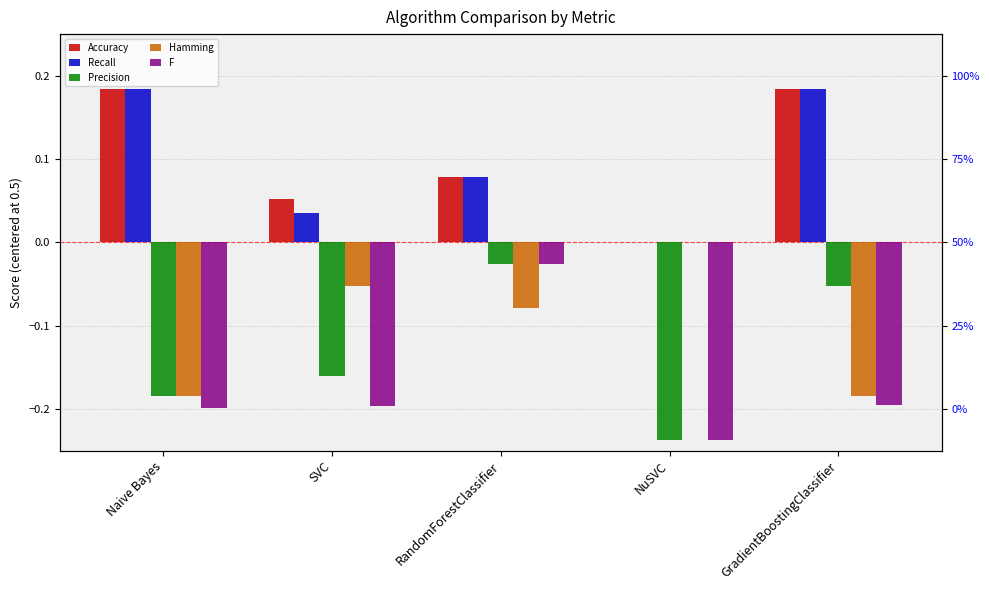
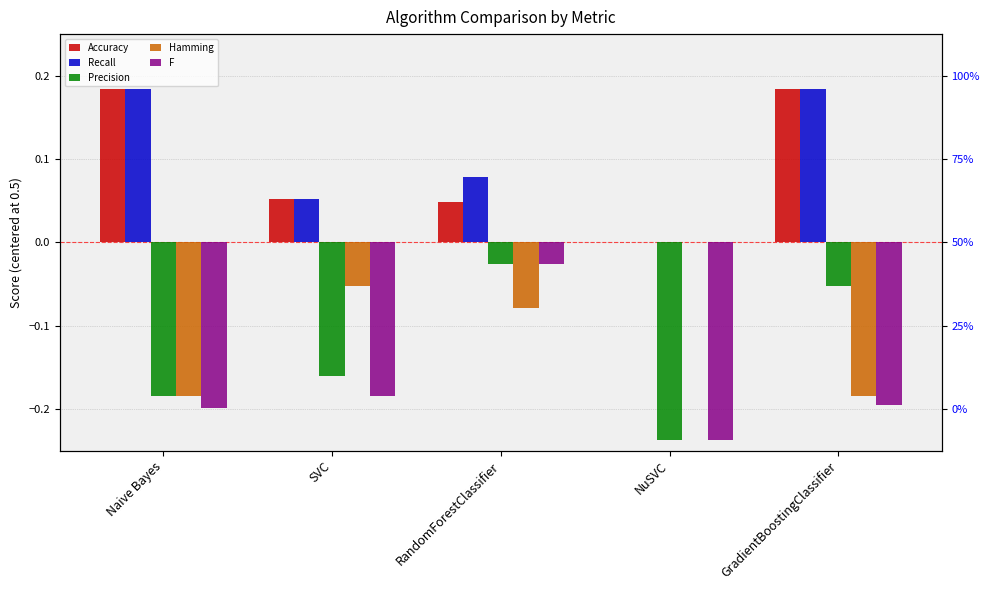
Recall, SVC: 0.03 -> 0.05
F, SVC: -0.20 -> -0.18
Accuracy, RandomForestClassifier: 0.08 -> 0.05
